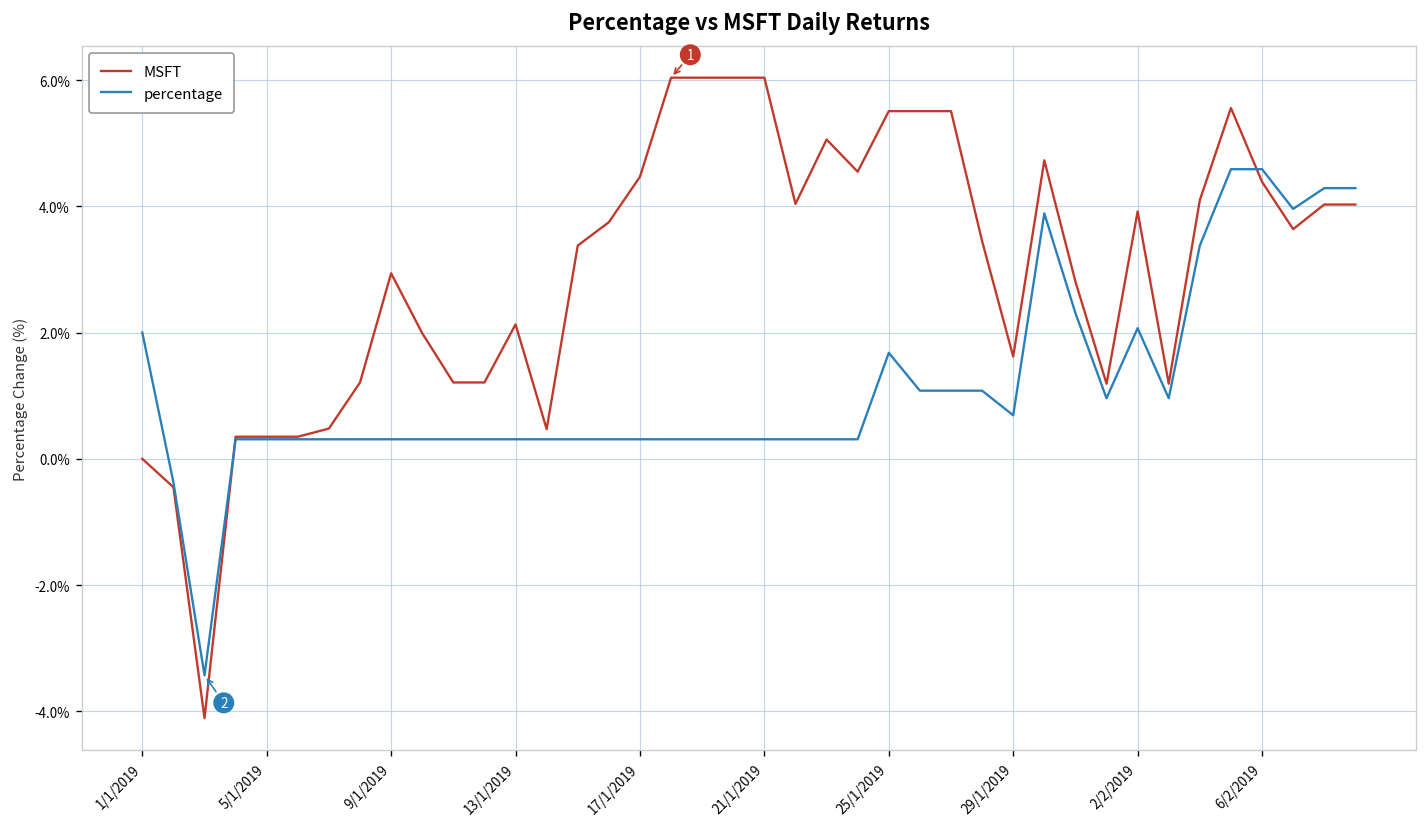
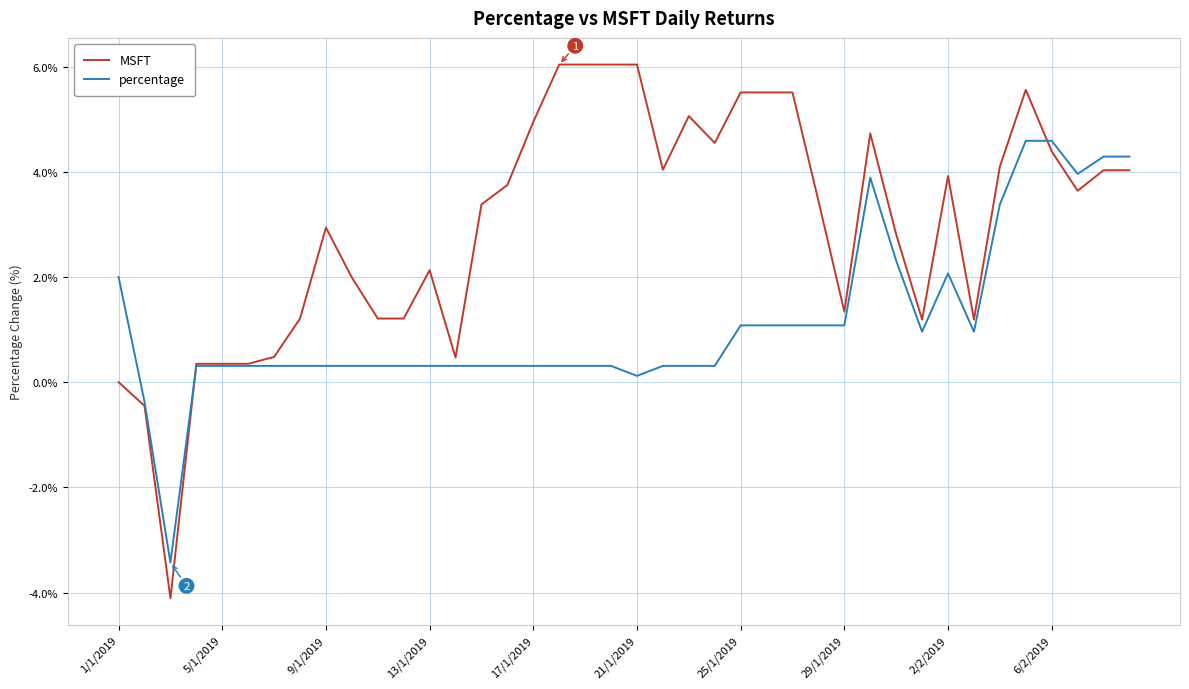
MSFT, 17/1/2019: 4.5% -> 5.0%
percentage, 21/1/2019: 0.3% -> 0.1%
percentage, 25/1/2019: 1.7% -> 1.1%
MSFT, 29/1/2019: 1.6% -> 1.3%
percentage, 29/1/2019: 0.7% -> 1.1%
